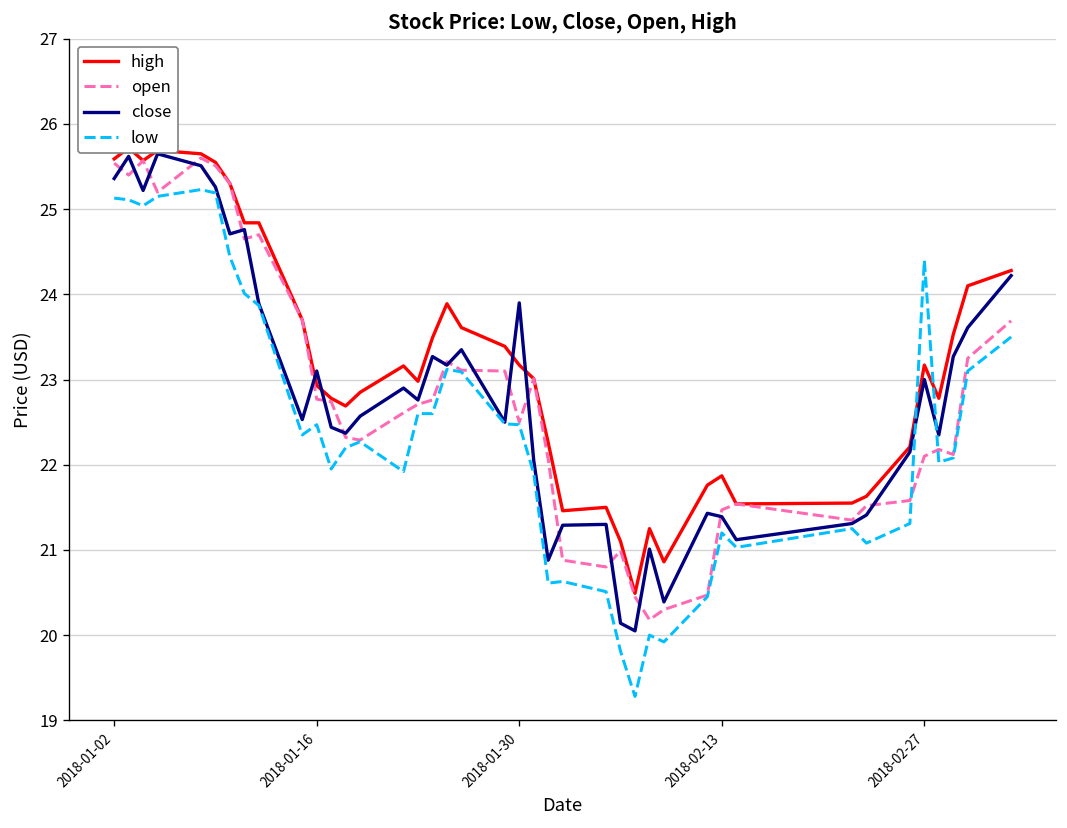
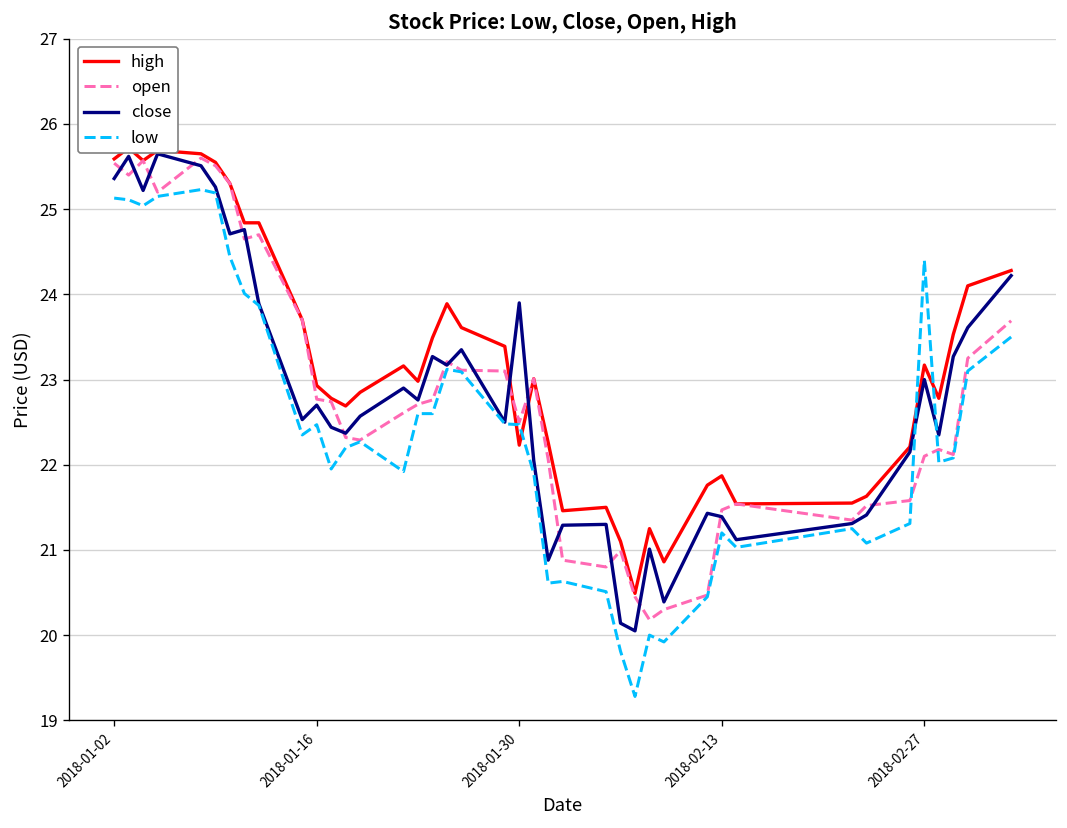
close, 2018-01-16: 23.1 -> 22.7
high, 2018-01-30: 23.2 -> 22.2
